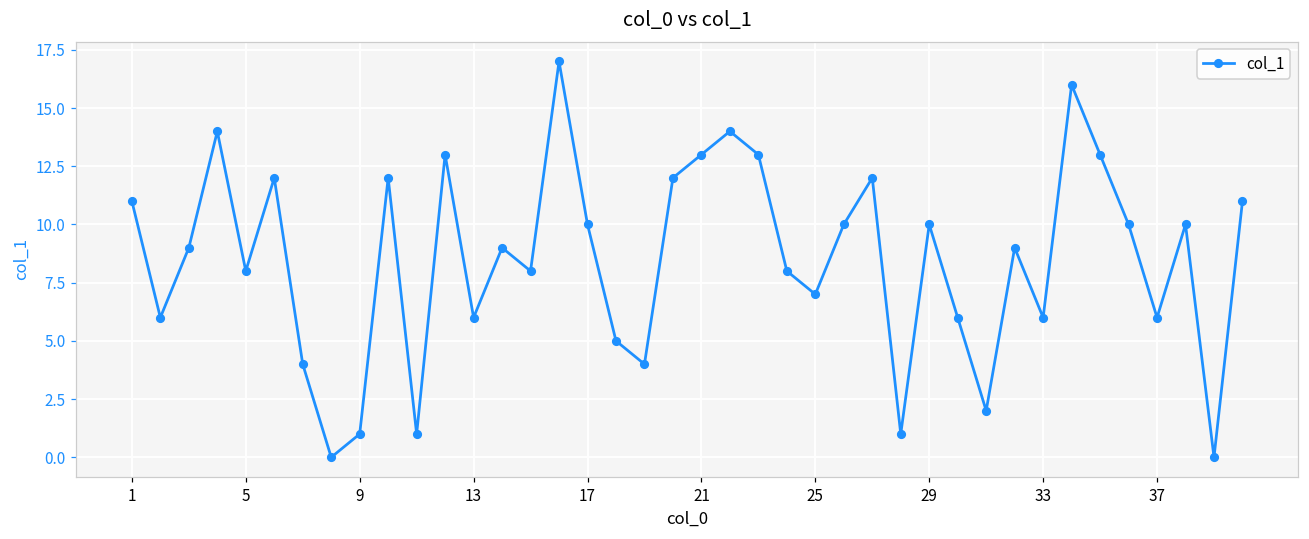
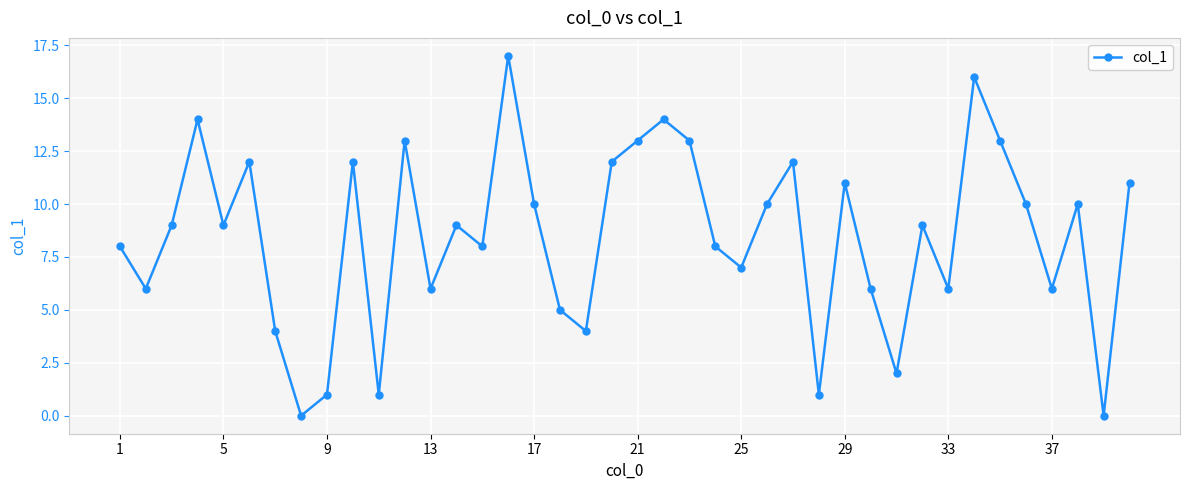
1: 11 -> 8
5: 8 -> 9
29: 10 -> 11
